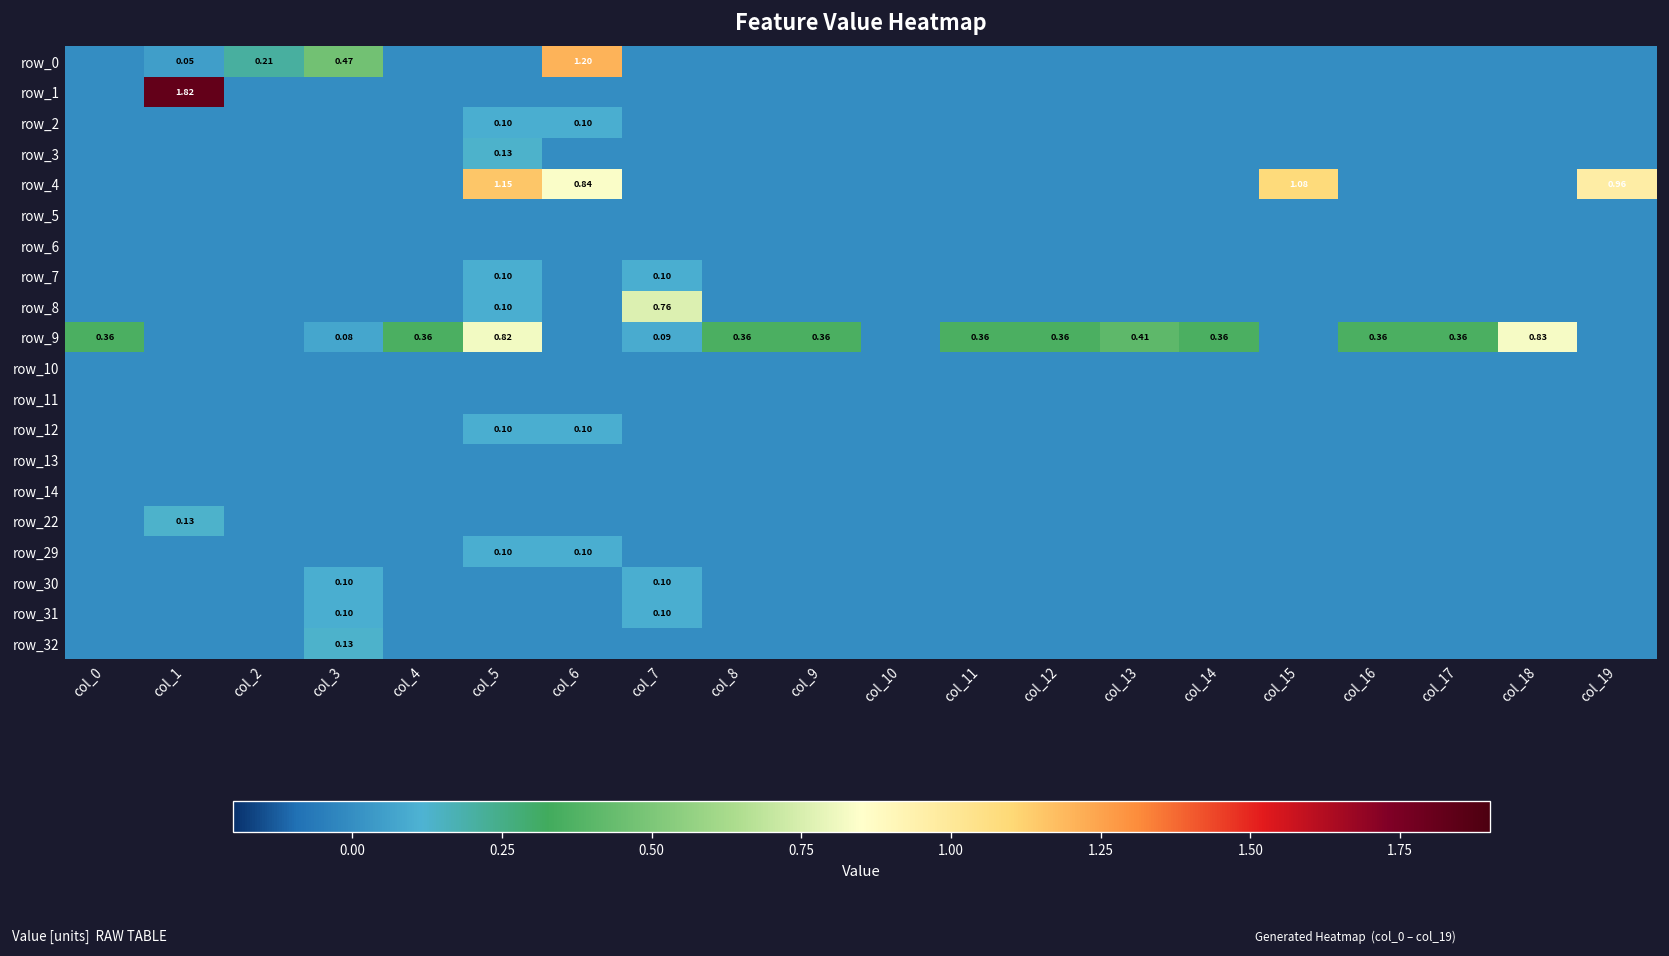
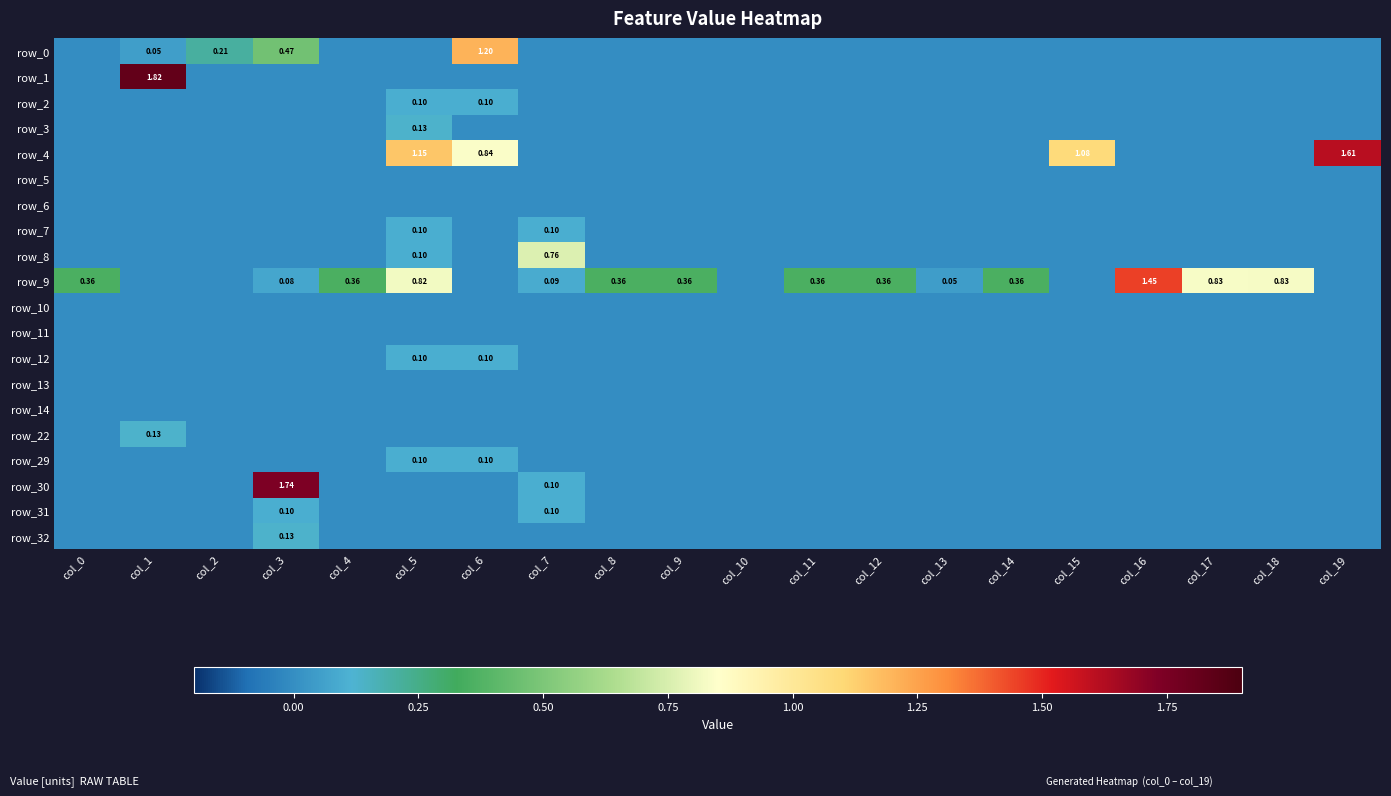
row_4, col_19: 0.96 -> 1.61
row_9, col_13: 0.41 -> 0.05
row_9, col_16: 0.36 -> 1.45
row_9, col_17: 0.36 -> 0.83
row_30, col_3: 0.10 -> 1.74
